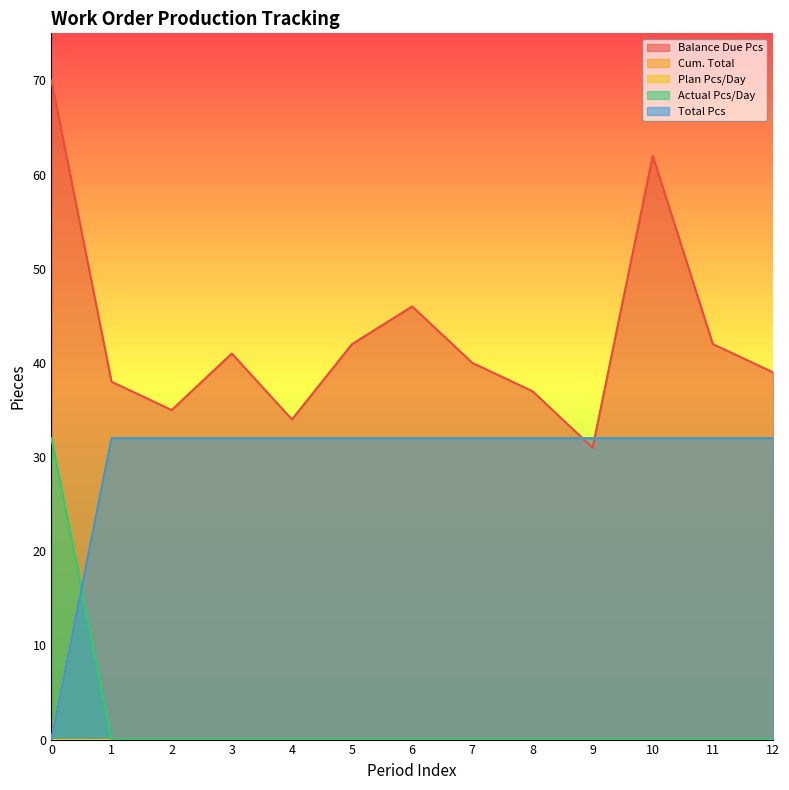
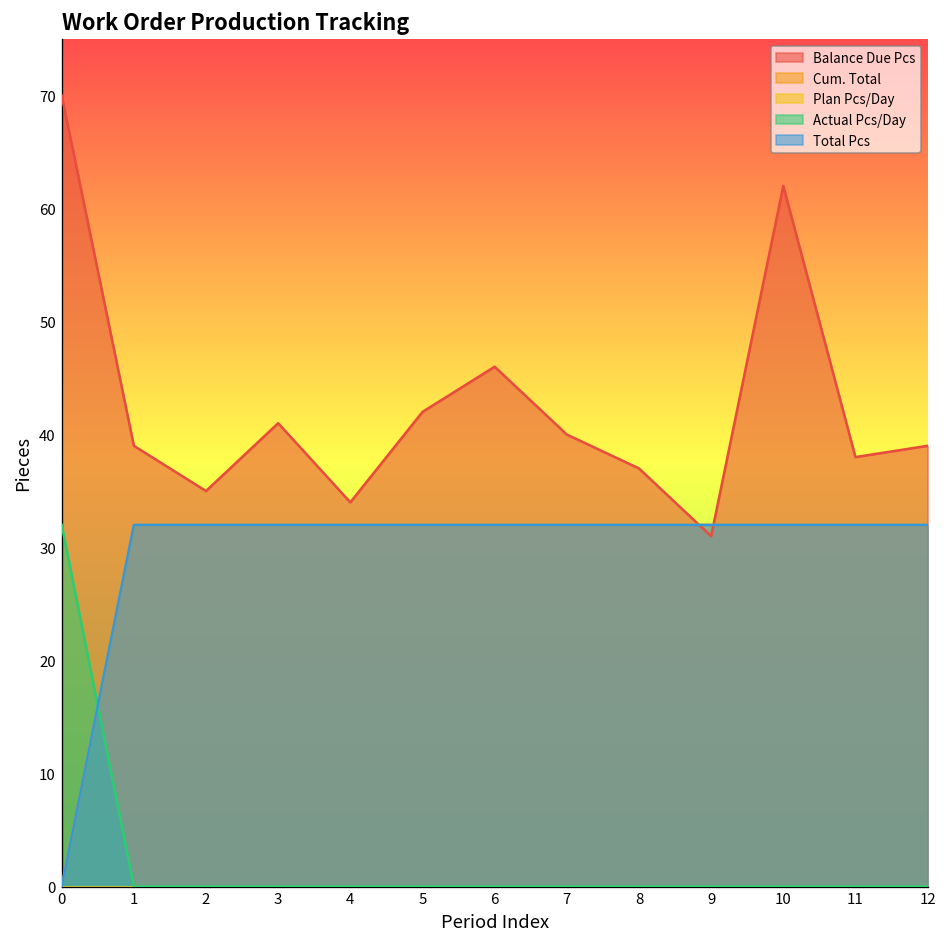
Balance Due Pcs, 1: 38 -> 39
Balance Due Pcs, 11: 42 -> 38
